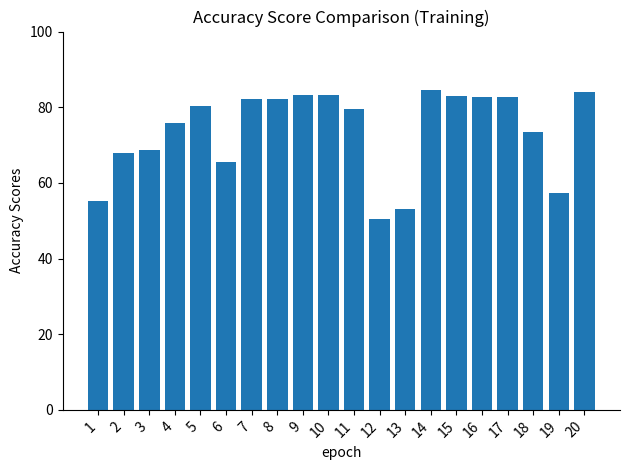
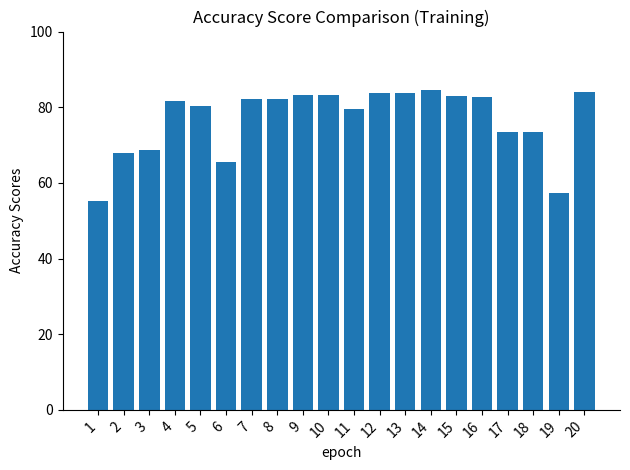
4: 76 -> 82
12: 50 -> 84
13: 53 -> 84
17: 83 -> 73
